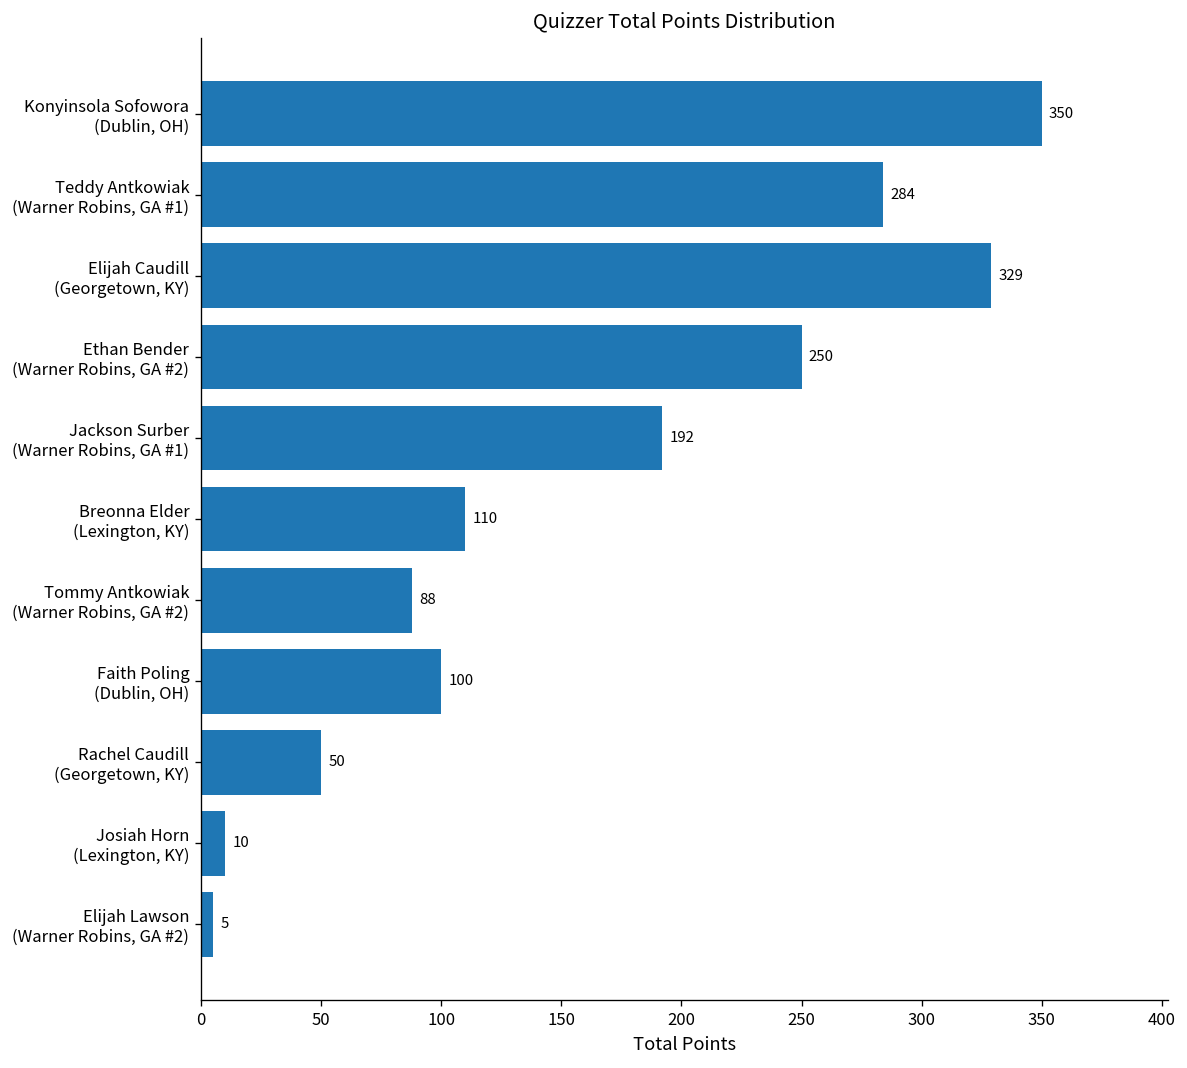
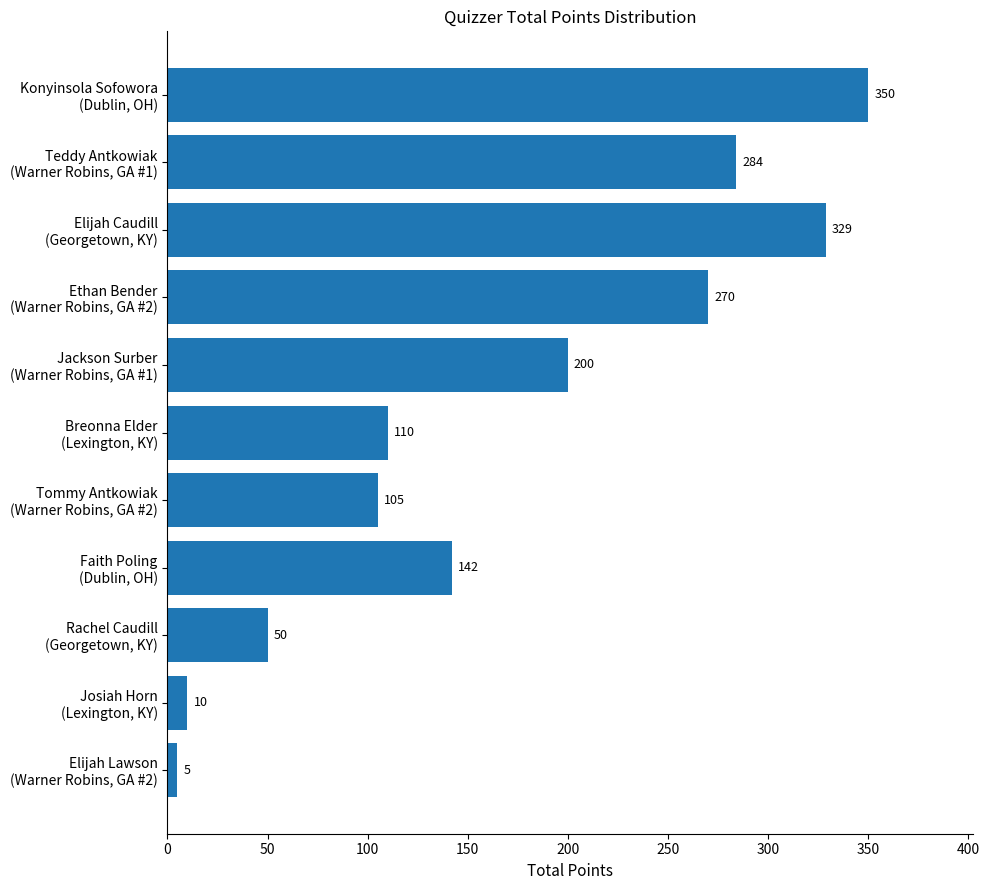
Ethan Bender (Warner Robins, GA #2): 250 -> 270
Jackson Surber (Warner Robins, GA #1): 192 -> 200
Tommy Antkowiak (Warner Robins, GA #2): 88 -> 105
Faith Poling (Dublin, OH): 100 -> 142
